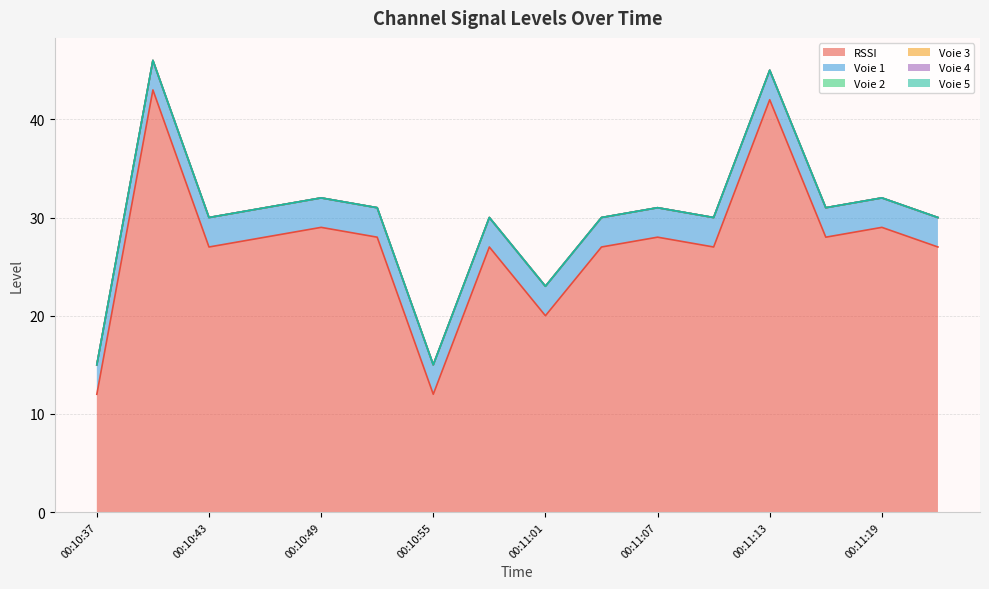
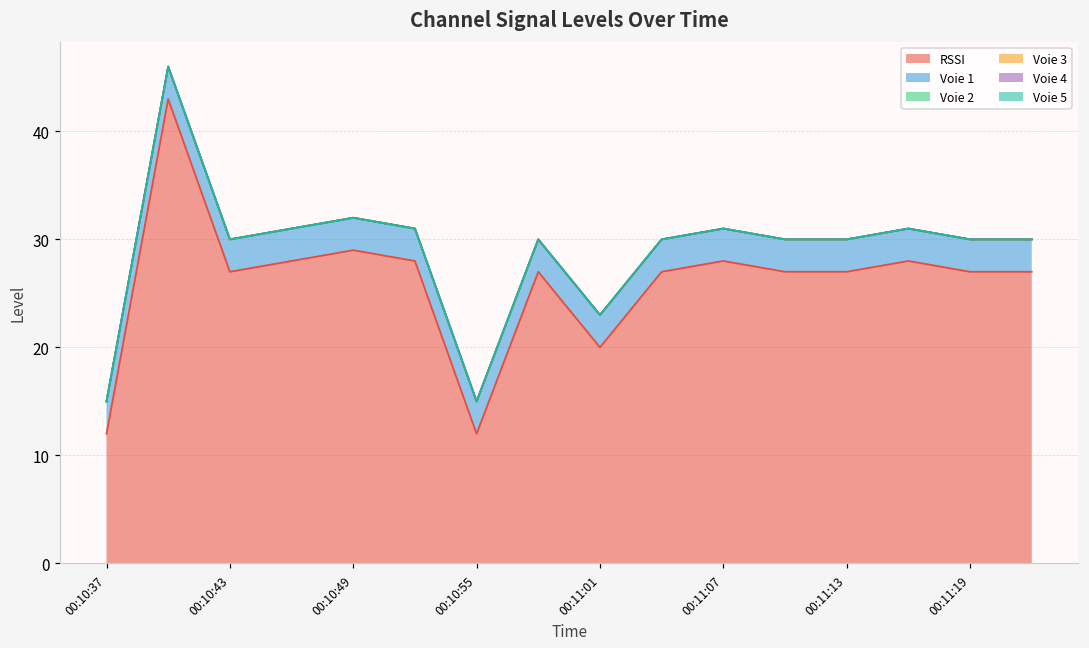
RSSI, 00:11:13: 42 -> 27
RSSI, 00:11:19: 29 -> 27
